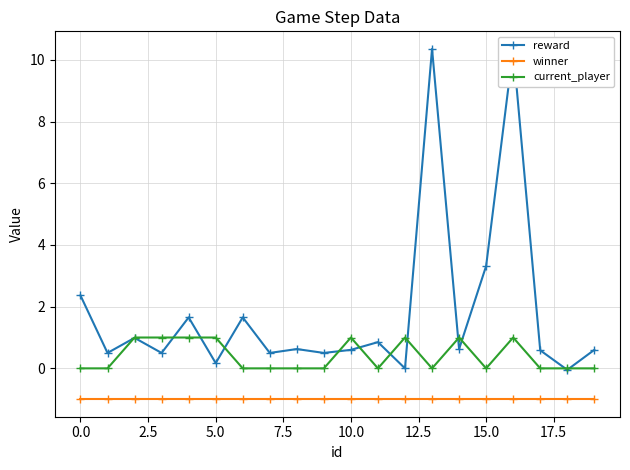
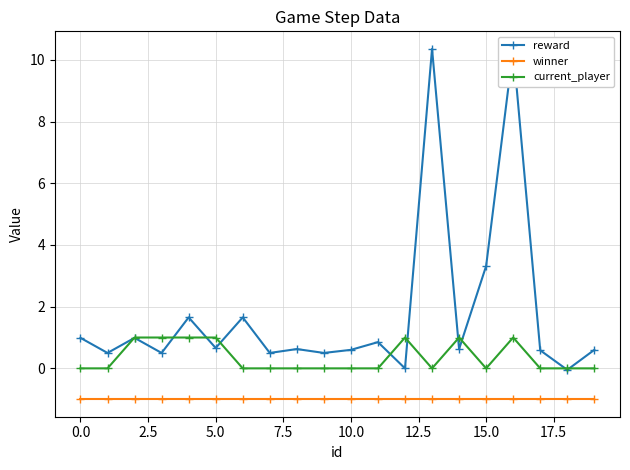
reward, 0.0: 2.4 -> 1.0
reward, 5.0: 0.2 -> 0.7
current_player, 10.0: 1 -> 0
